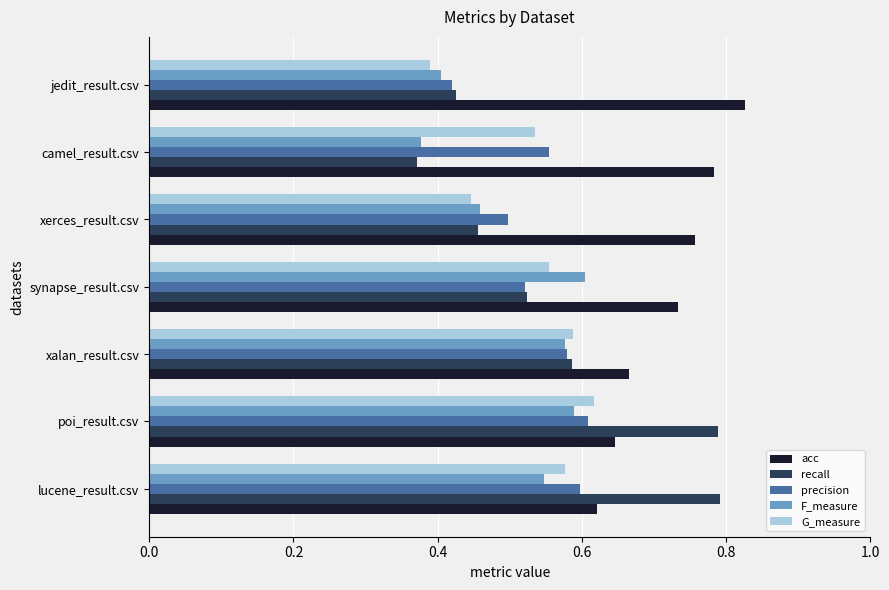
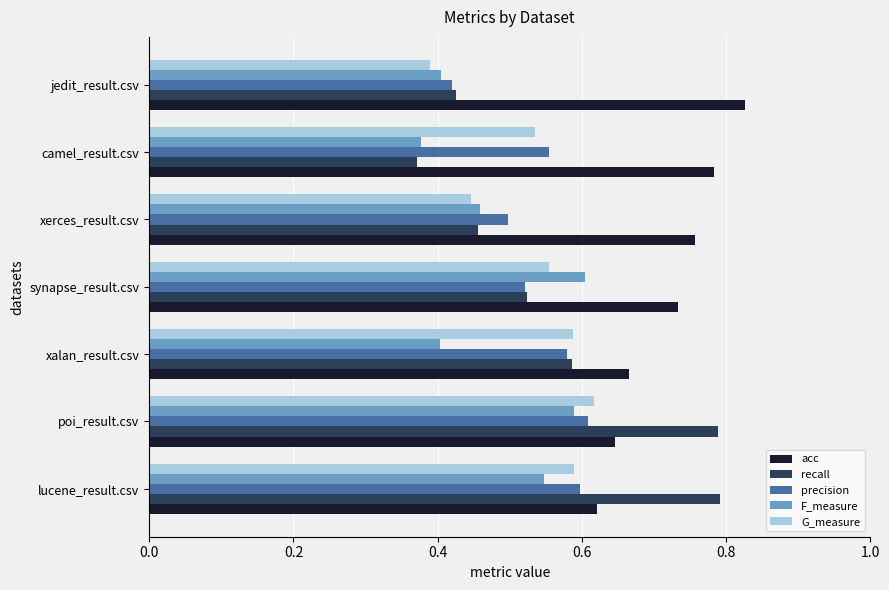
F_measure, xalan_result.csv: 0.58 -> 0.40
G_measure, lucene_result.csv: 0.58 -> 0.59
